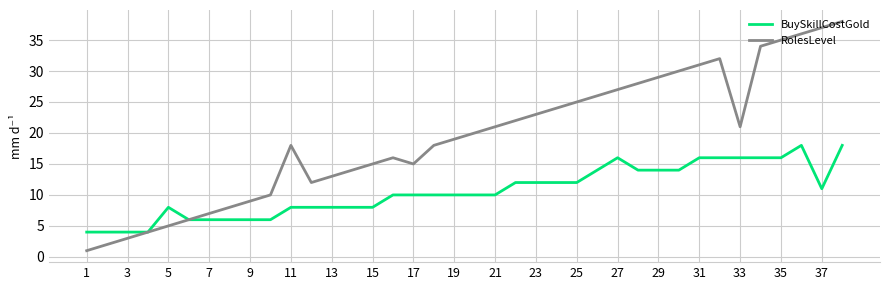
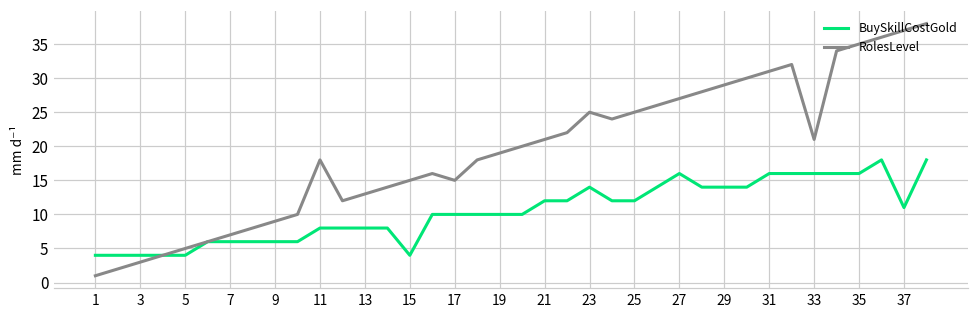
BuySkillCostGold, 5: 8 -> 4
BuySkillCostGold, 15: 8 -> 4
BuySkillCostGold, 21: 10 -> 12
BuySkillCostGold, 23: 12 -> 14
RolesLevel, 23: 23 -> 25
